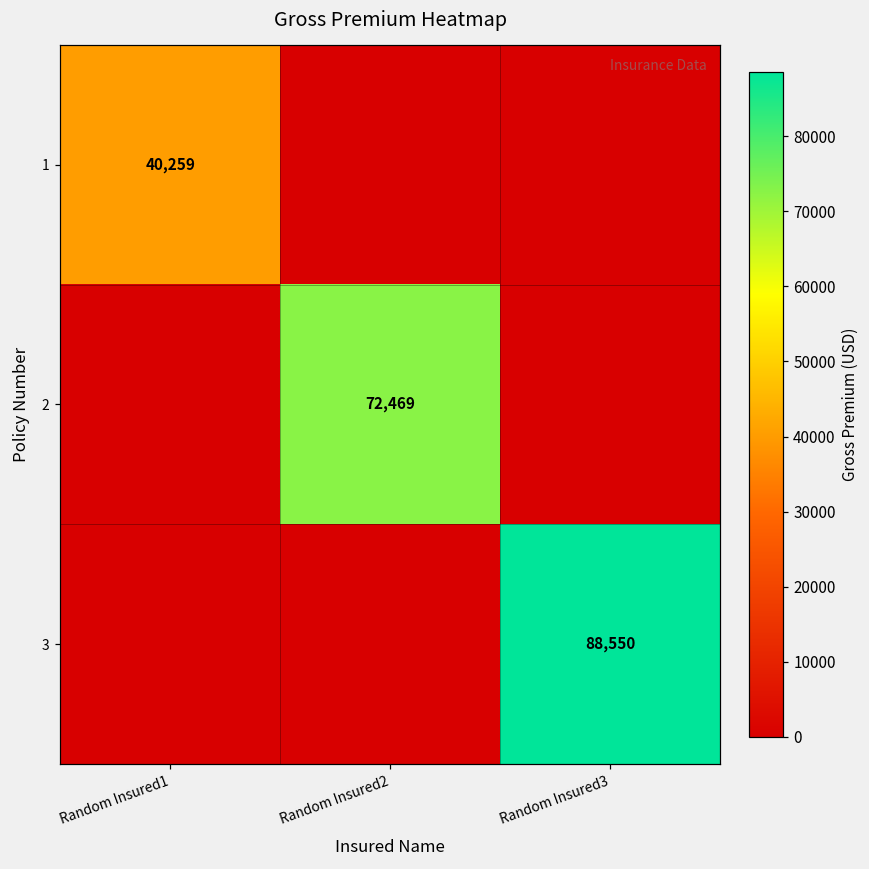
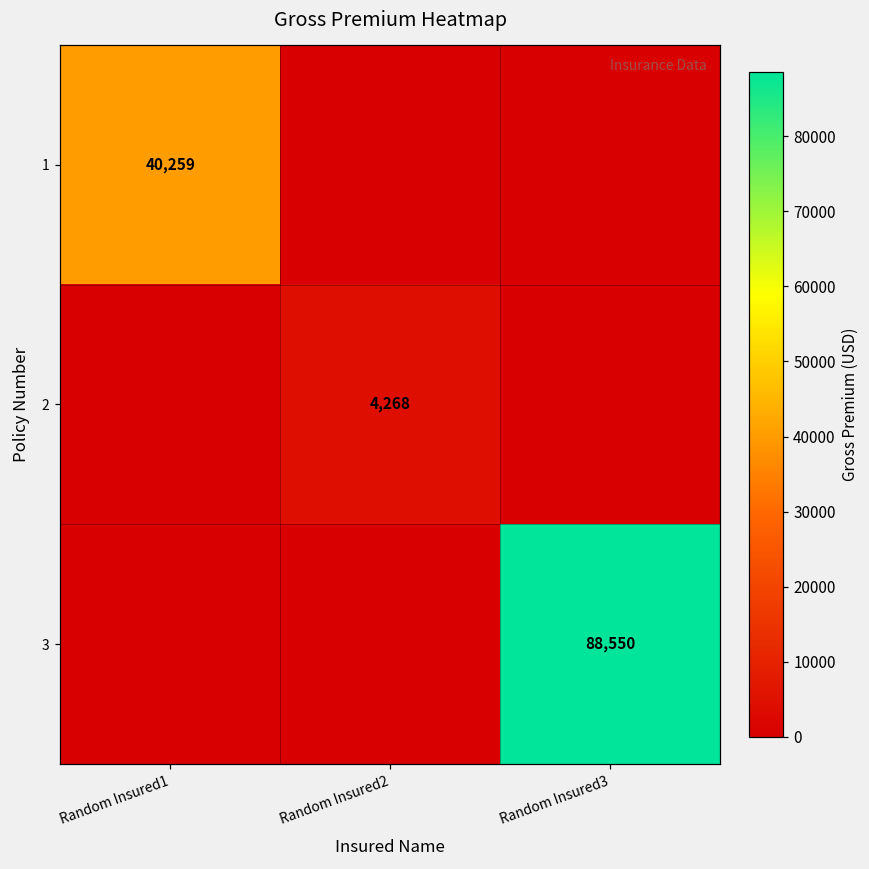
2, Random Insured2: 72,469 -> 4,268
